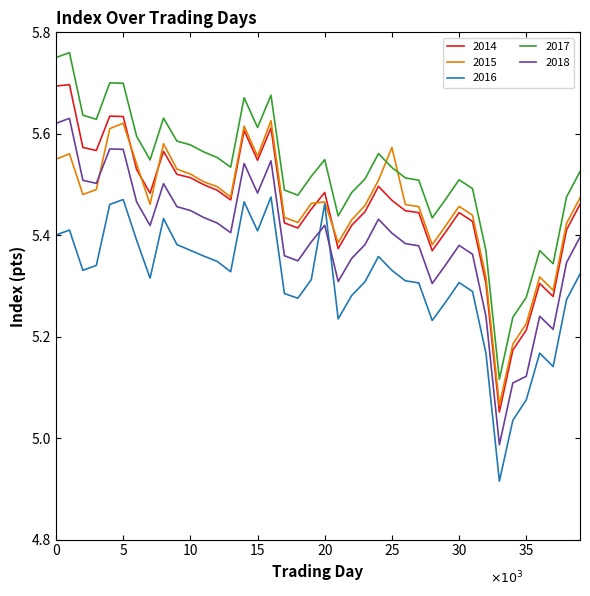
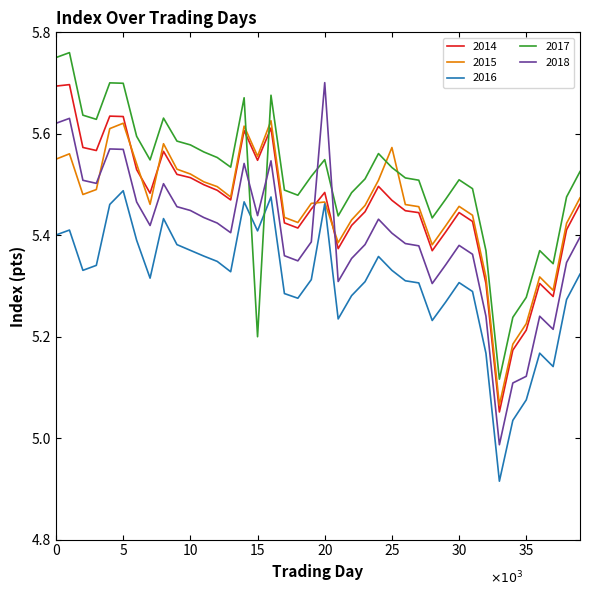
2016, 5: 5.47 -> 5.49
2017, 15: 5.61 -> 5.20
2018, 15: 5.48 -> 5.44
2018, 20: 5.42 -> 5.70
